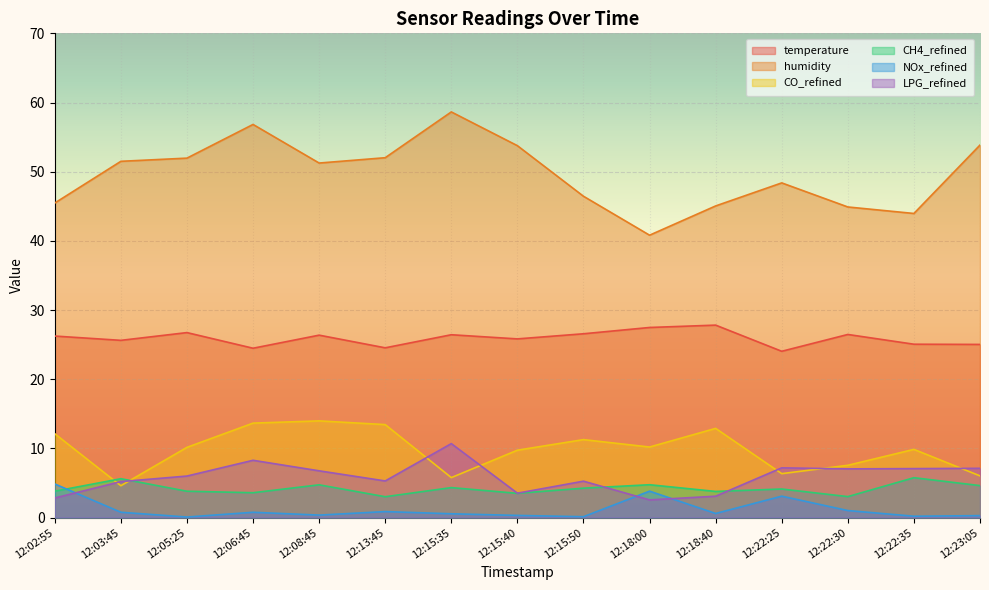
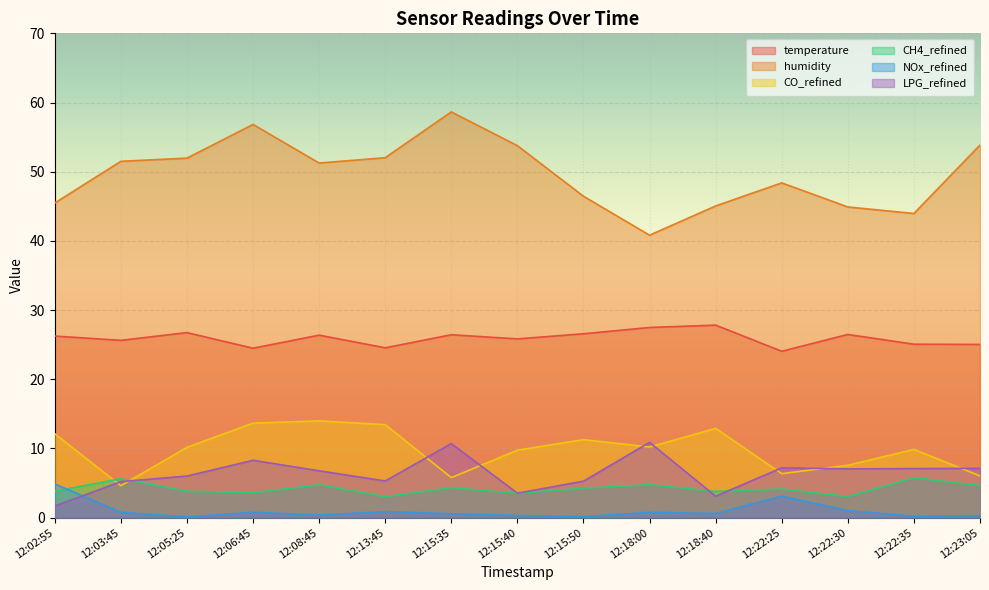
LPG_refined, 12:02:55: 3 -> 2
NOx_refined, 12:18:00: 4 -> 1
LPG_refined, 12:18:00: 3 -> 11
